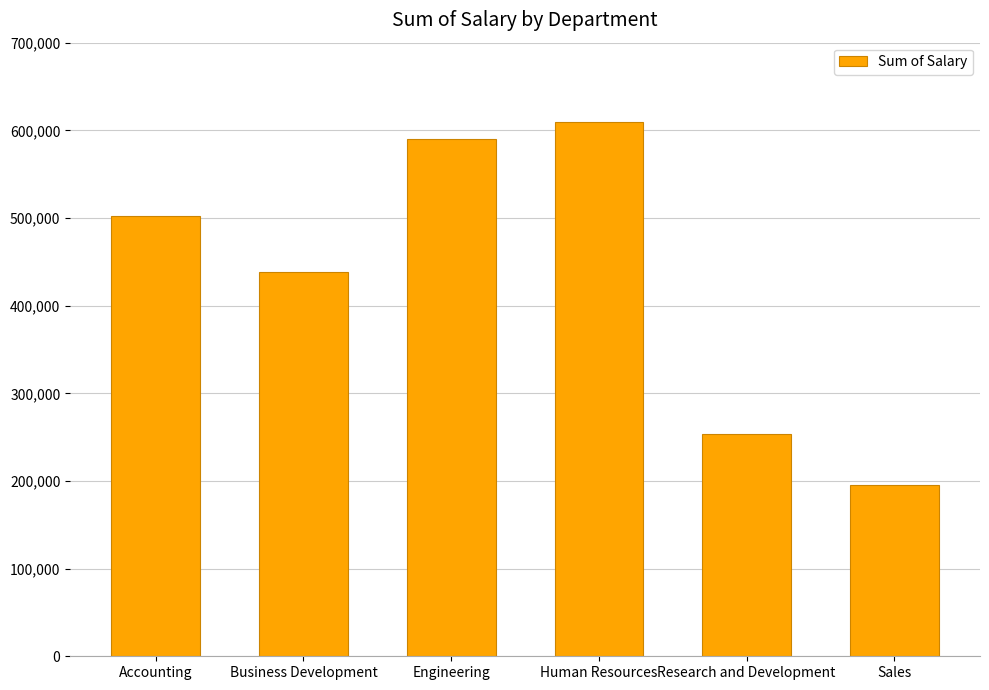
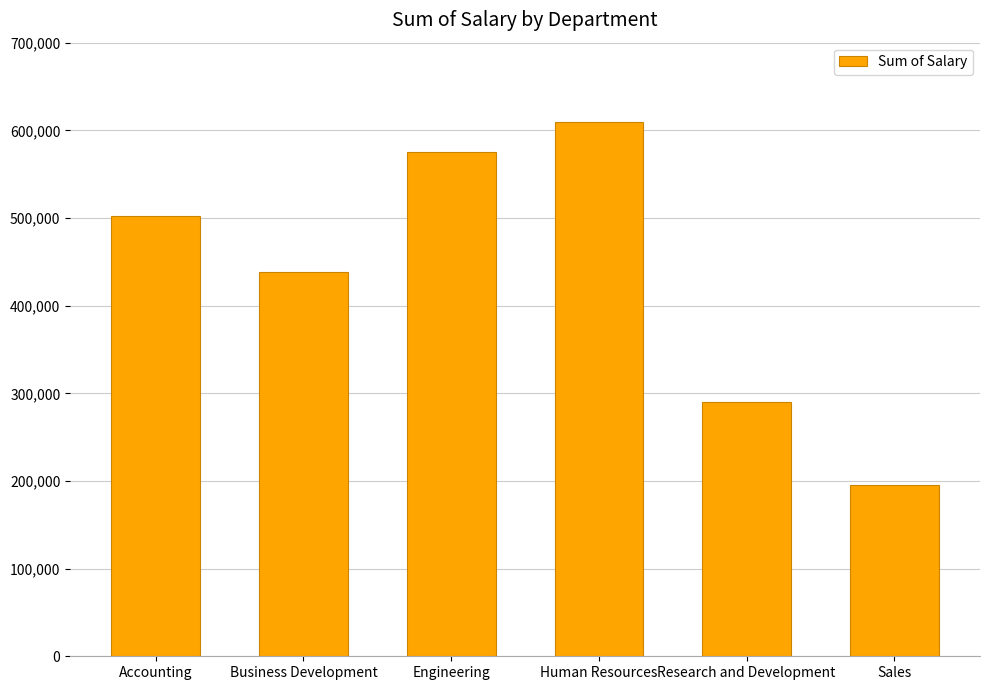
Engineering: 590,000 -> 570,000
Research and Development: 250,000 -> 290,000
